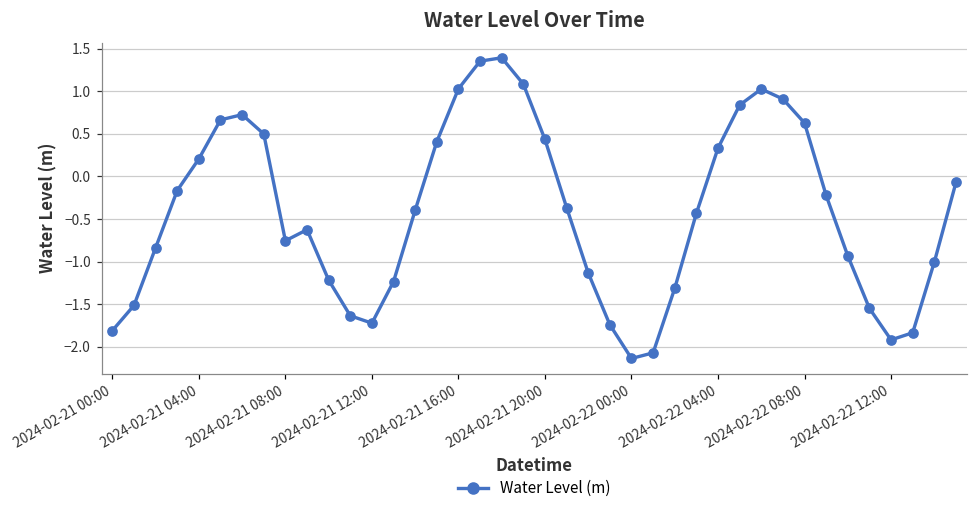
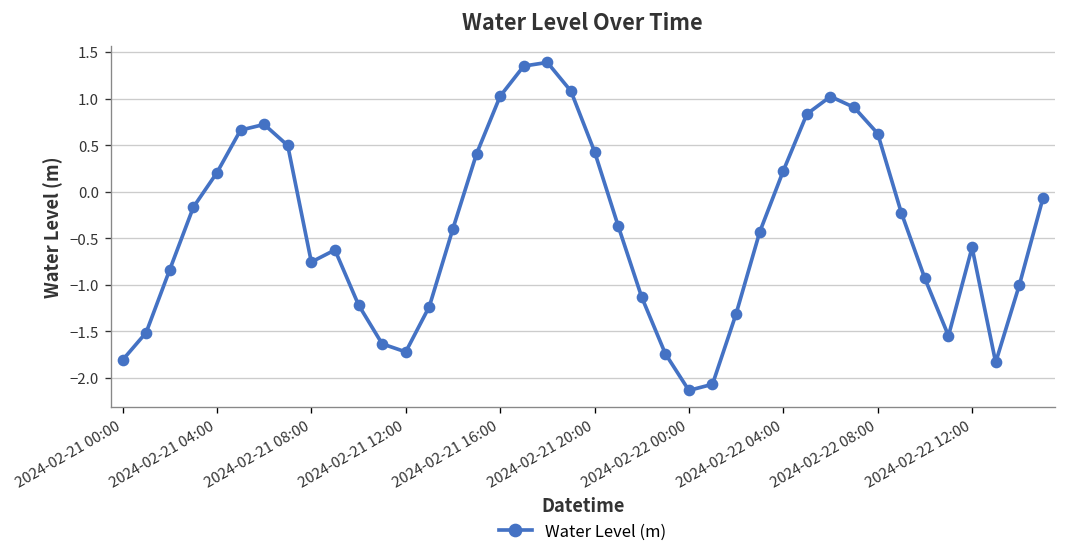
2024-02-22 04:00: 0.3 -> 0.2
2024-02-22 12:00: -1.9 -> -0.6
